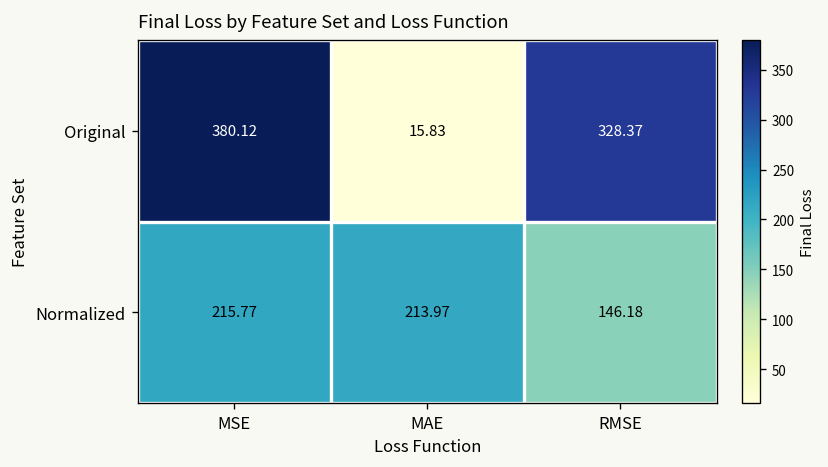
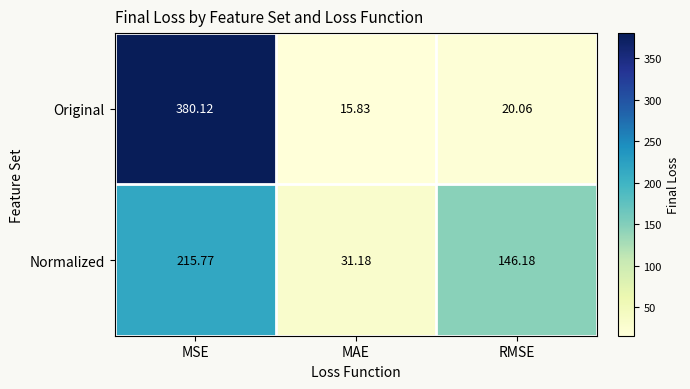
Original, RMSE: 328.37 -> 20.06
Normalized, MAE: 213.97 -> 31.18
